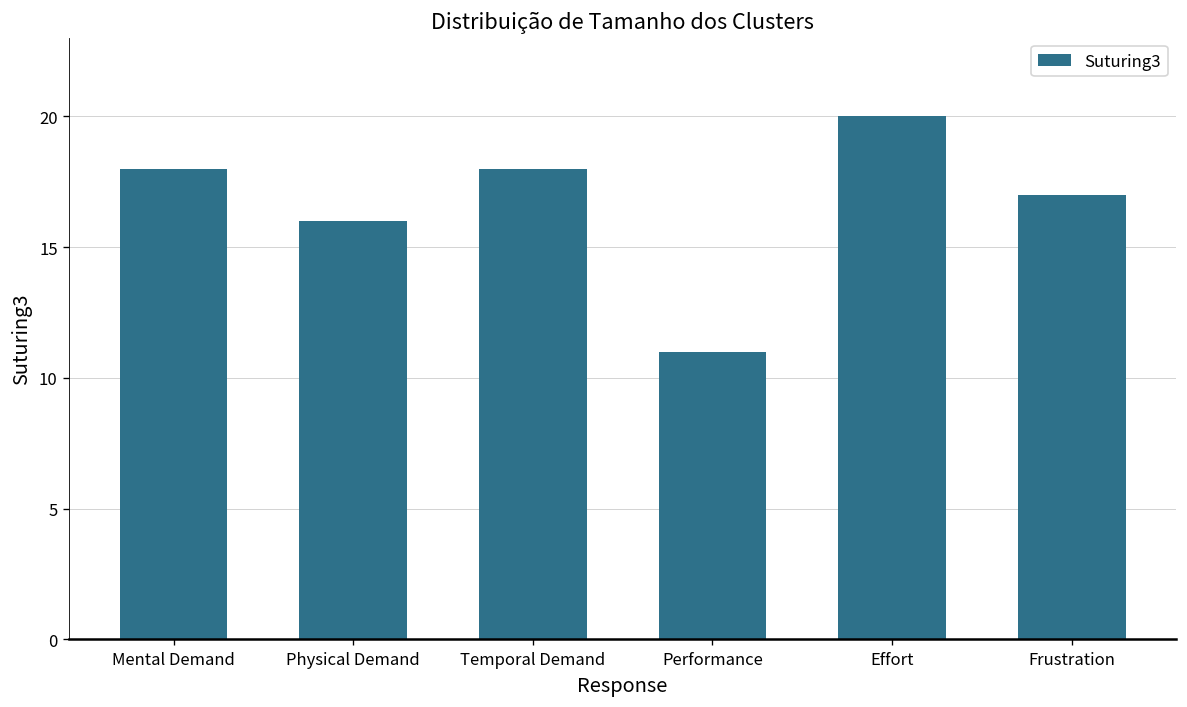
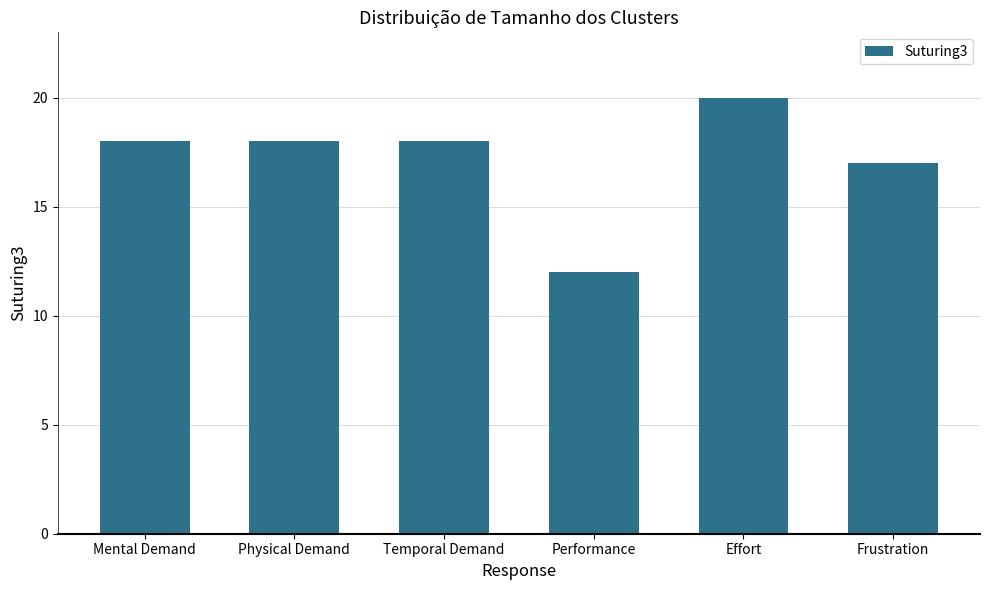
Physical Demand: 16 -> 18
Performance: 11 -> 12
